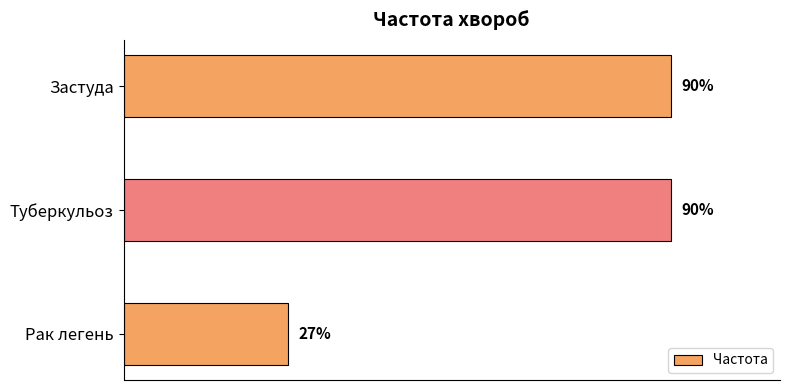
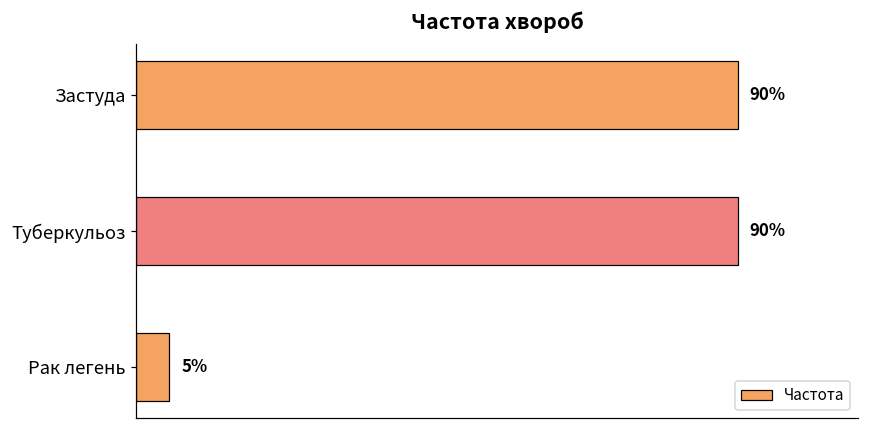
Рак легень: 27% -> 5%
